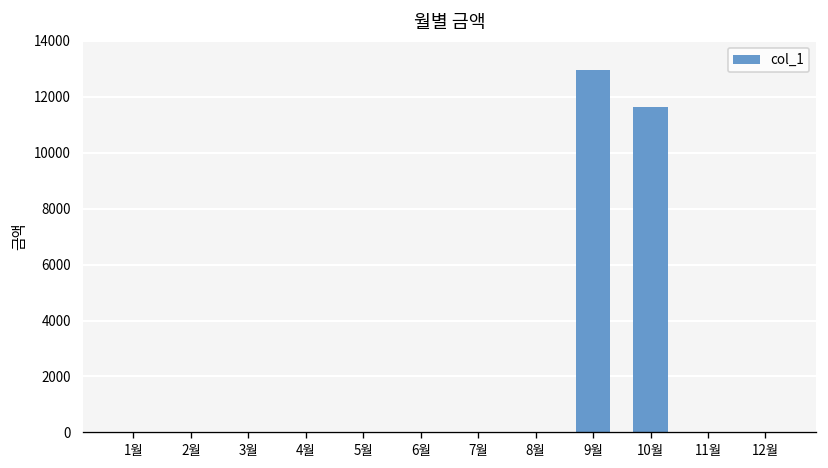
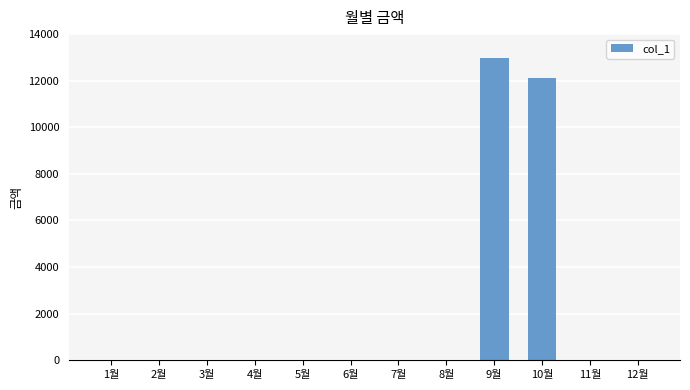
10월: 11600 -> 12100
